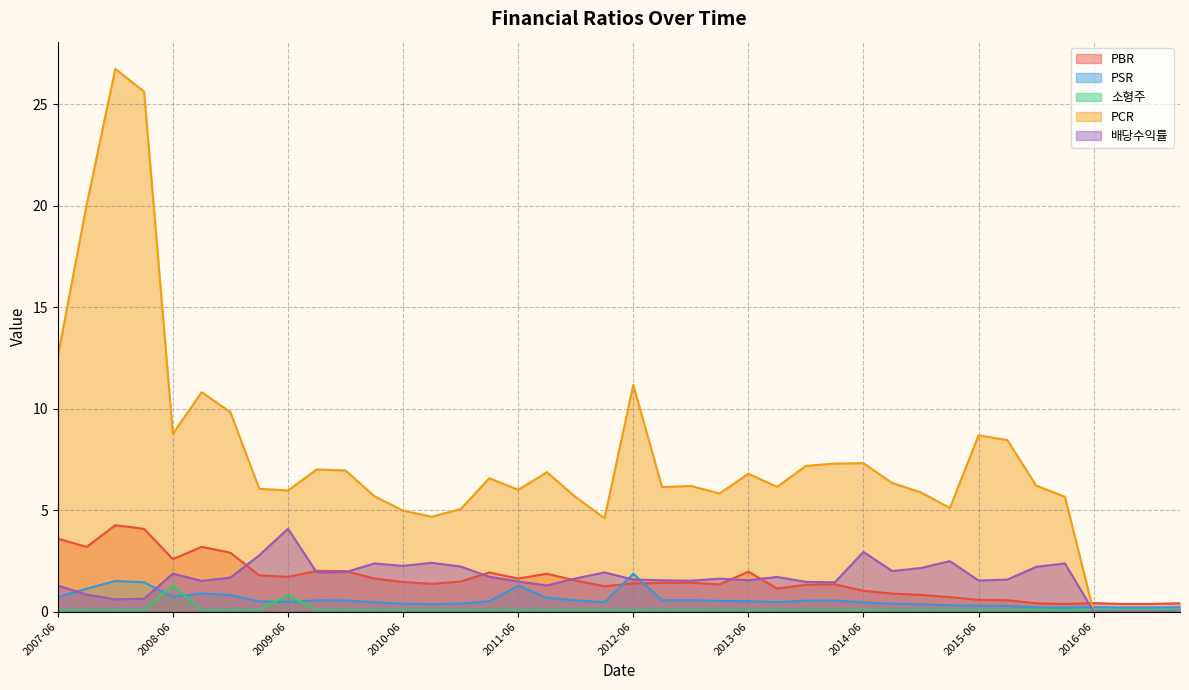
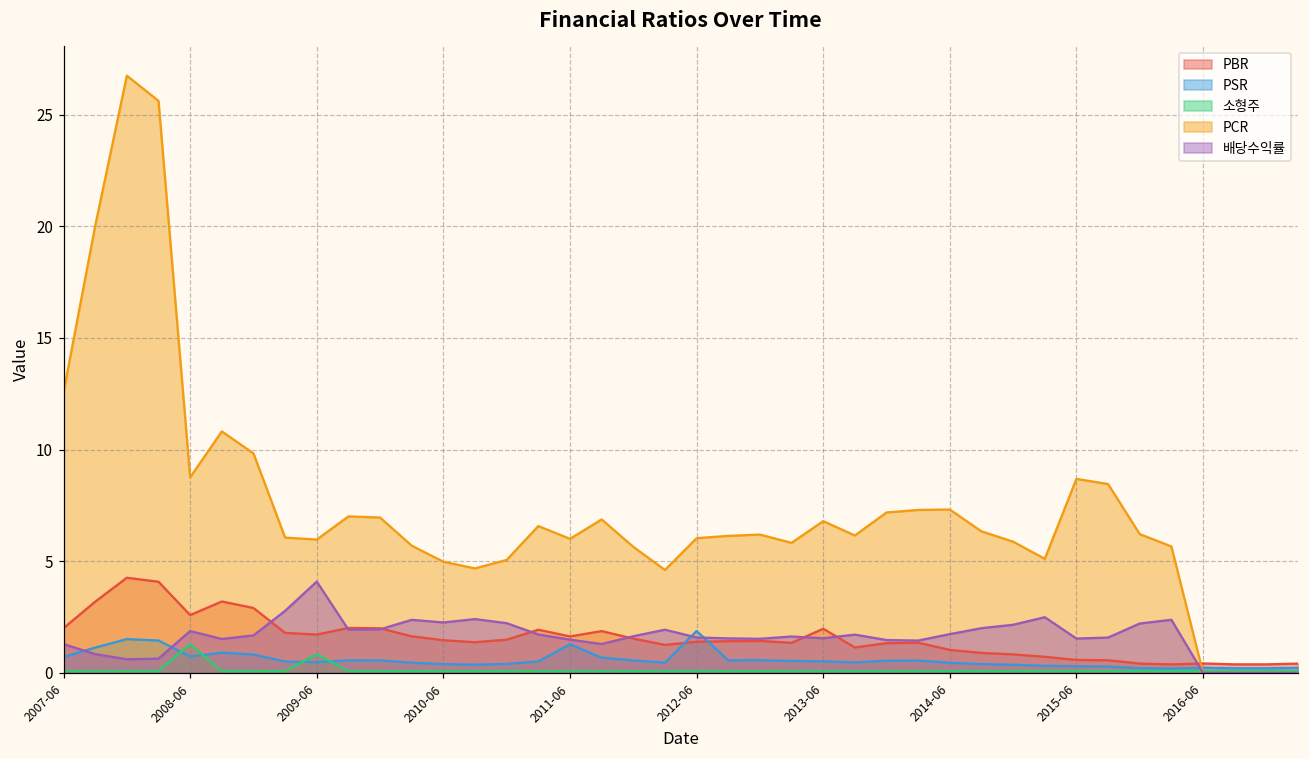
PBR, 2007-06: 3.6 -> 2.0
PCR, 2012-06: 11.2 -> 6.0
배당수익률, 2014-06: 2.9 -> 1.7
